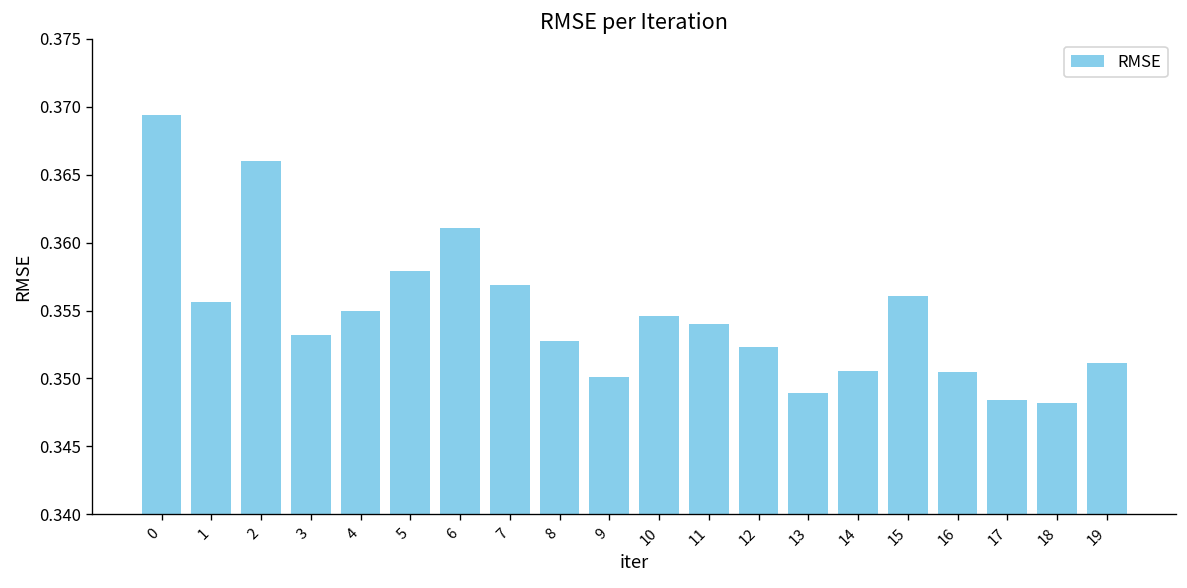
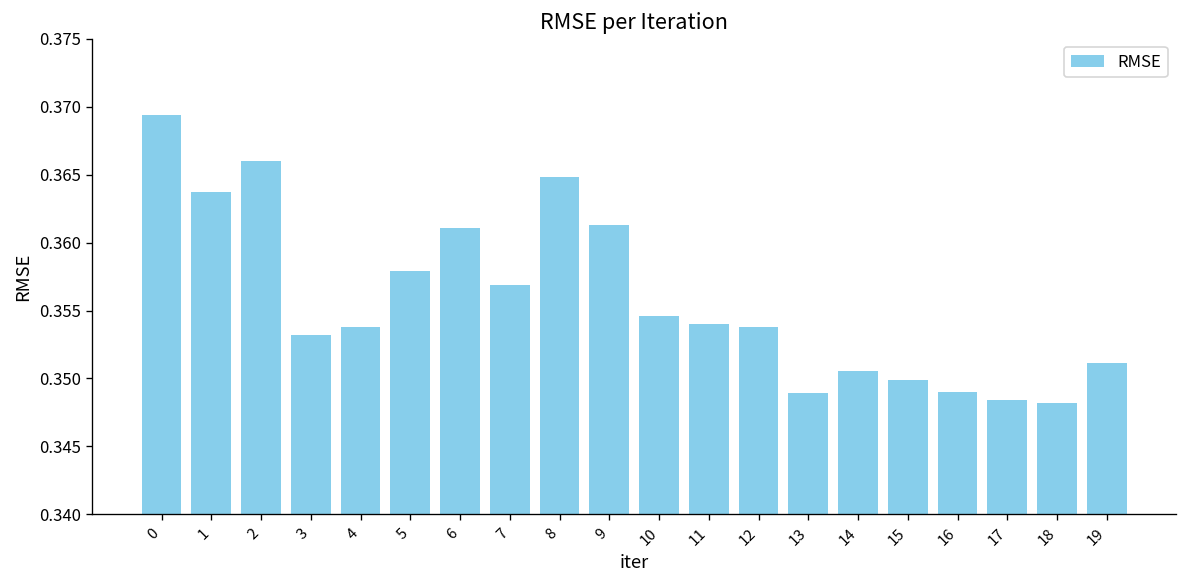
1: 0.3556 -> 0.3637
4: 0.3550 -> 0.3538
8: 0.3528 -> 0.3648
9: 0.3501 -> 0.3613
12: 0.3523 -> 0.3538
15: 0.3561 -> 0.3499
16: 0.3504 -> 0.3490
